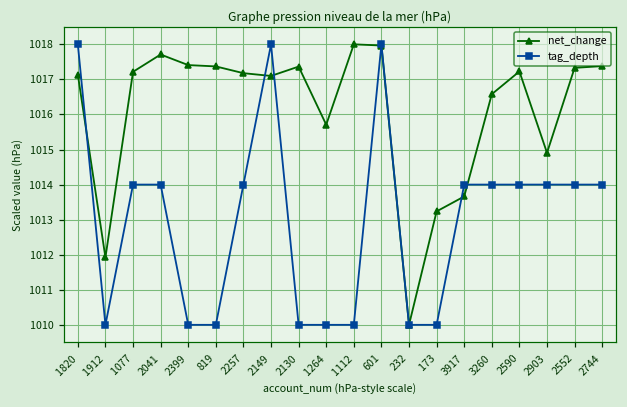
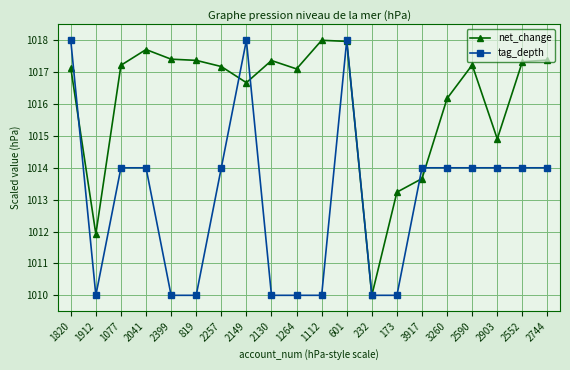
net_change, 2149: 1017.1 -> 1016.7
net_change, 1264: 1015.7 -> 1017.1
net_change, 3260: 1016.6 -> 1016.2
